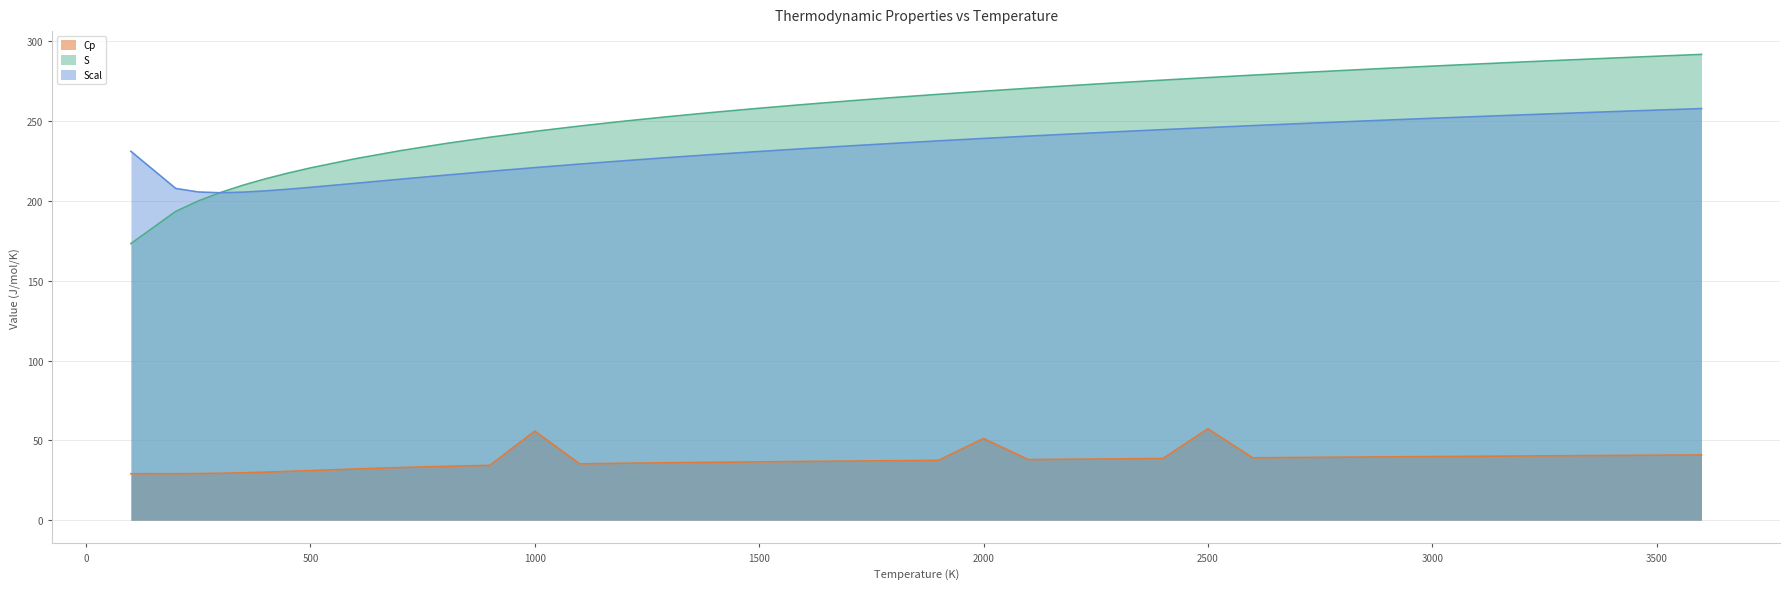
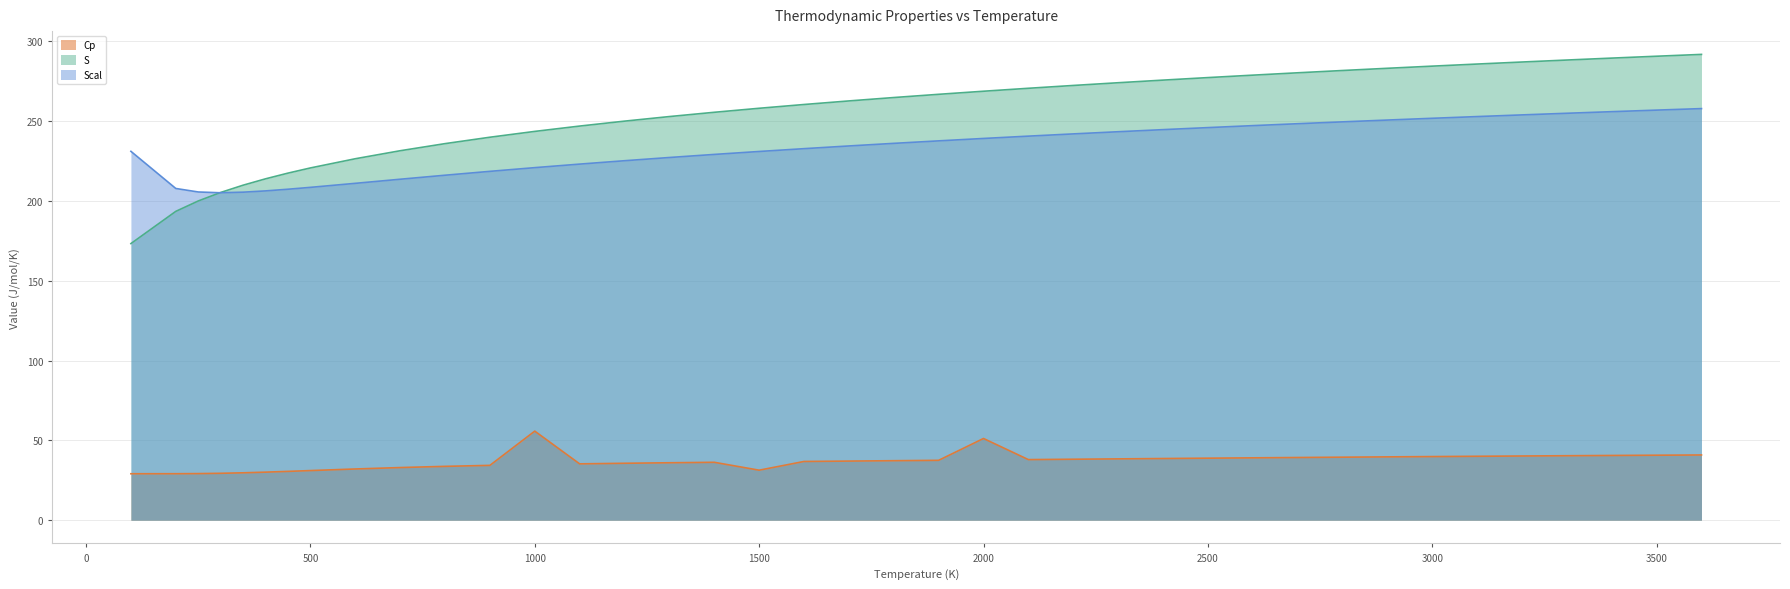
Cp, 1500: 37 -> 31
Cp, 2500: 57 -> 39
